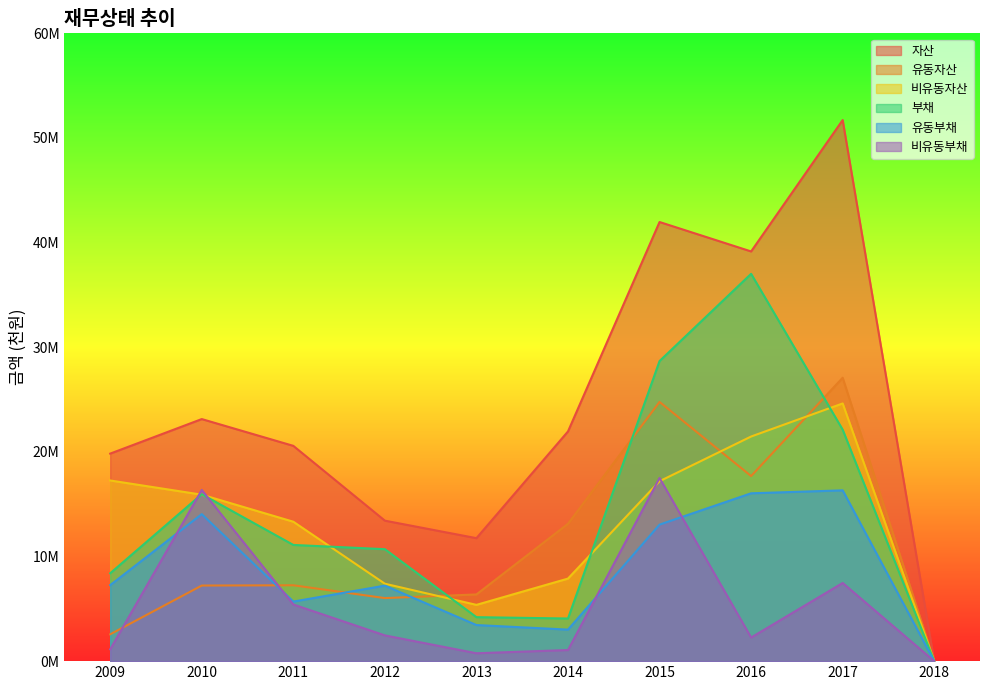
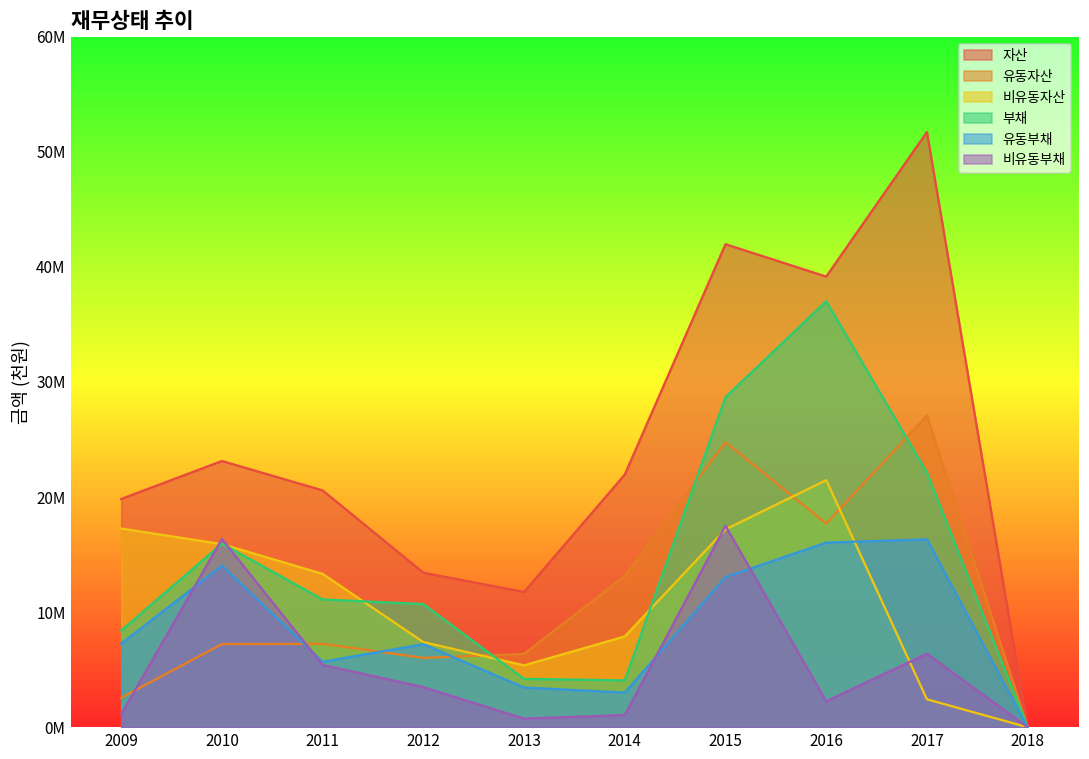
비유동부채, 2012: 2500000 -> 3500000
비유동자산, 2017: 24600000 -> 2400000
비유동부채, 2017: 7500000 -> 6400000
